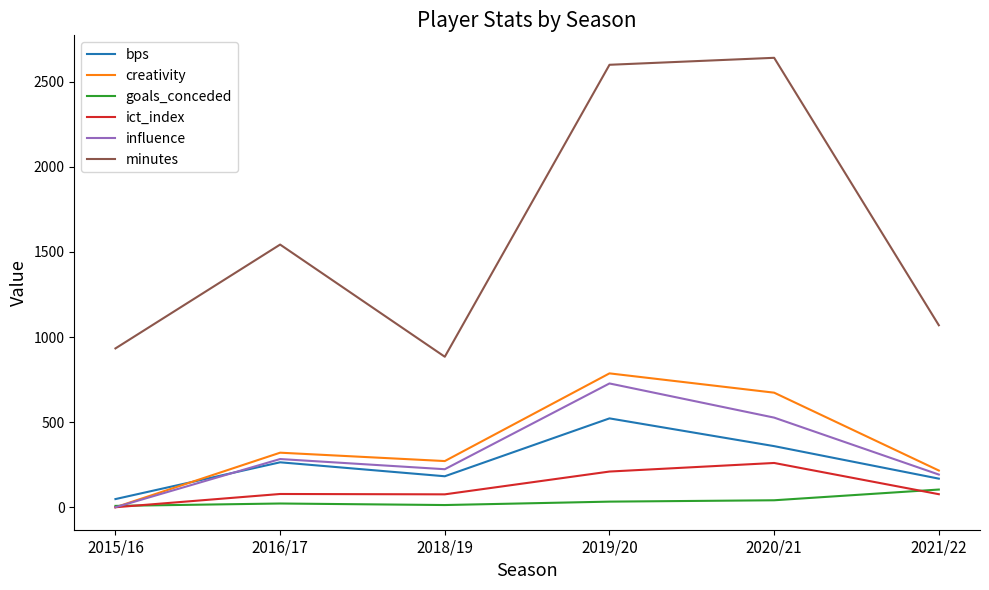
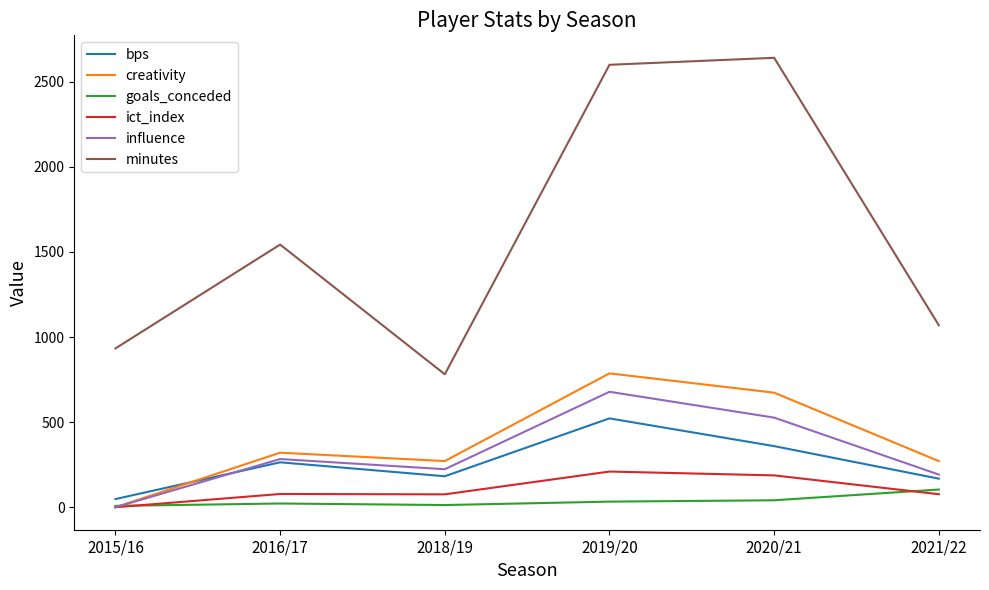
minutes, 2018/19: 880 -> 780
influence, 2019/20: 730 -> 680
ict_index, 2020/21: 260 -> 190
creativity, 2021/22: 220 -> 270
